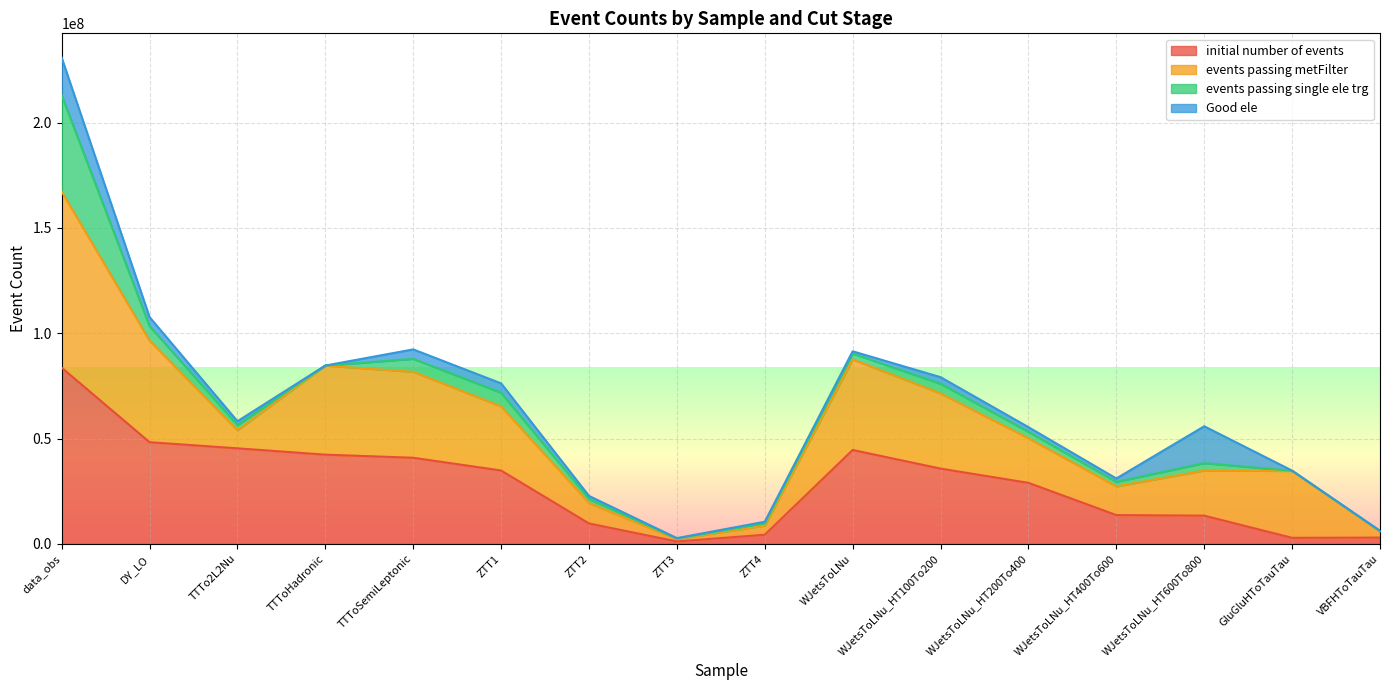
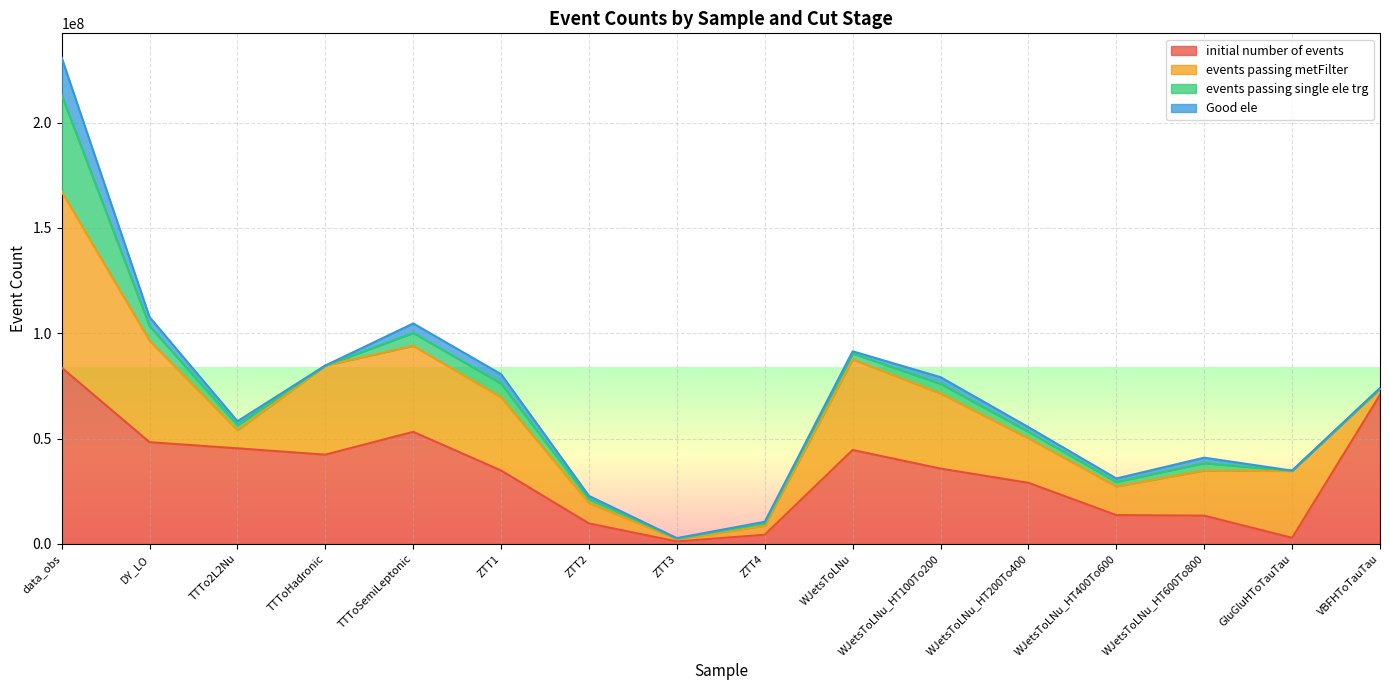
initial number of events, TTToSemiLeptonic: 41000000 -> 53000000
events passing metFilter, ZTT1: 30000000 -> 35000000
Good ele, WJetsToLNu_HT600To800: 18000000 -> 3000000
initial number of events, VBFHToTauTau: 3000000 -> 71000000
